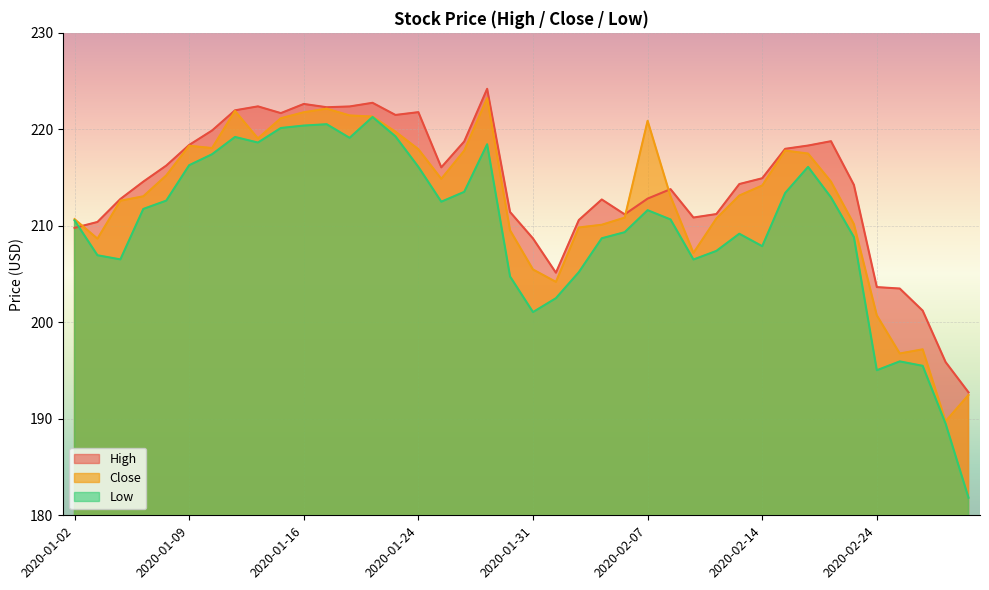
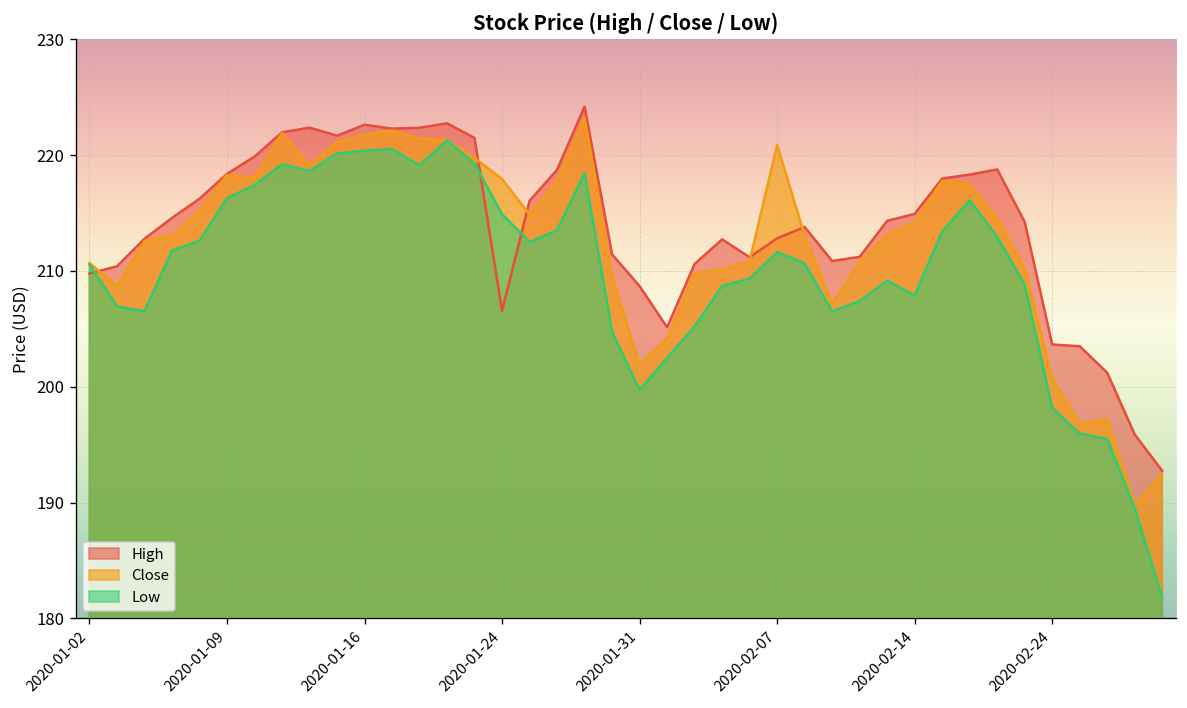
High, 2020-01-24: 222 -> 207
Low, 2020-01-24: 216 -> 215
Close, 2020-01-31: 205 -> 202
Low, 2020-01-31: 201 -> 200
Low, 2020-02-24: 195 -> 198
